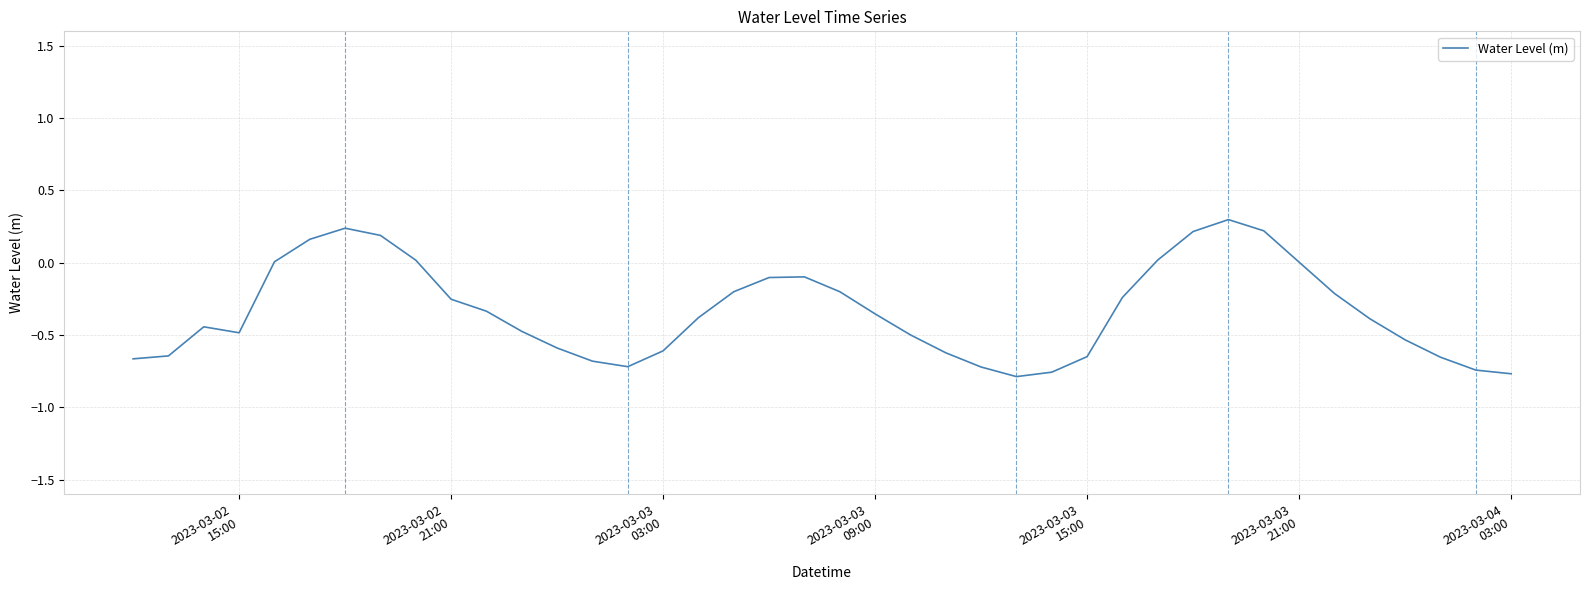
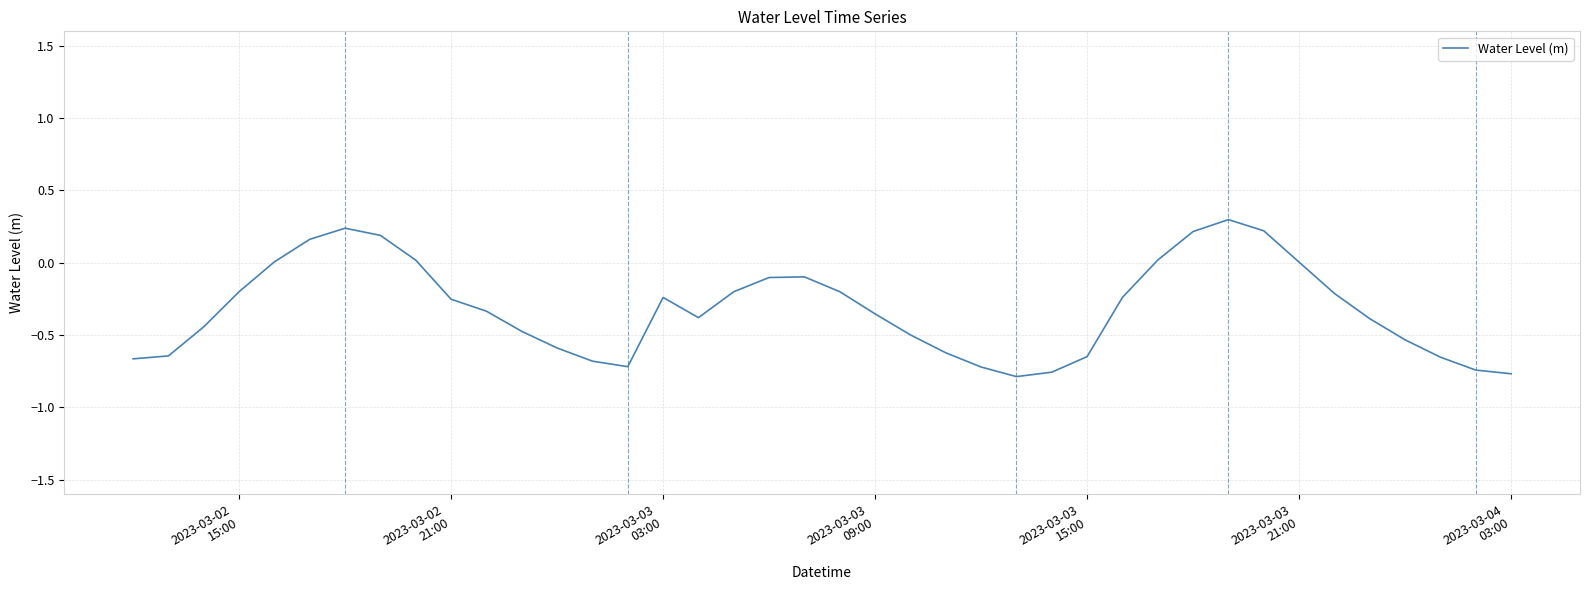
2023-03-02 15:00: -0.48 -> -0.20
2023-03-03 03:00: -0.61 -> -0.24
